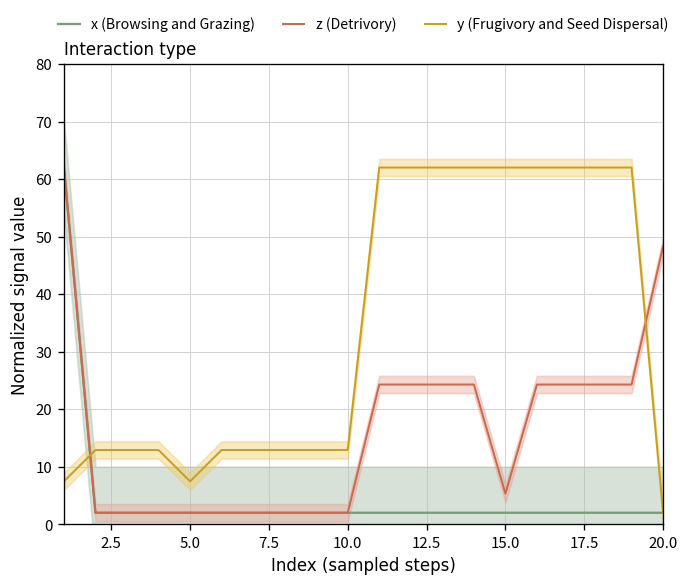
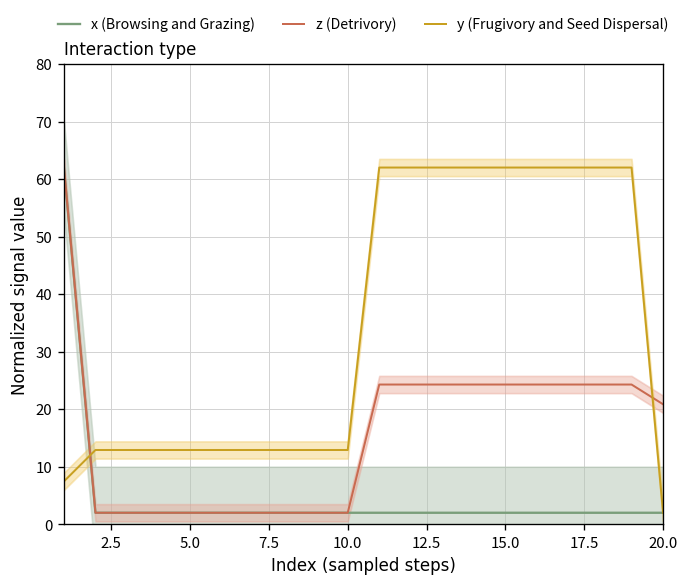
y (Frugivory and Seed Dispersal), 5.0: 7 -> 13
z (Detrivory), 15.0: 5 -> 24
z (Detrivory), 20.0: 48 -> 21
